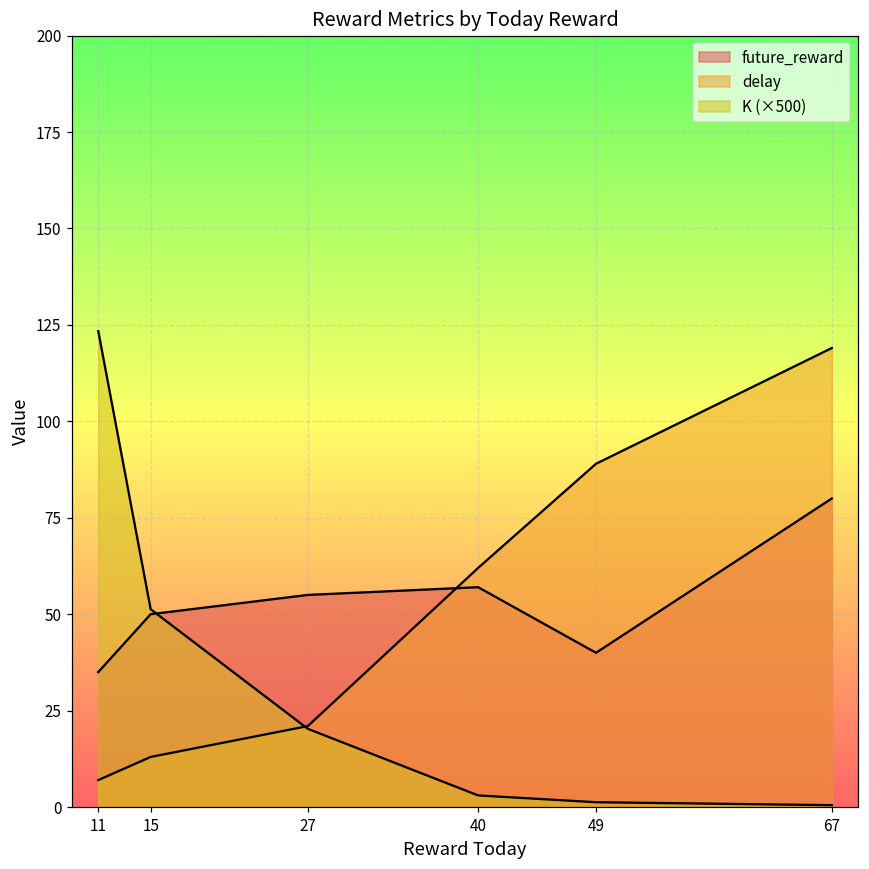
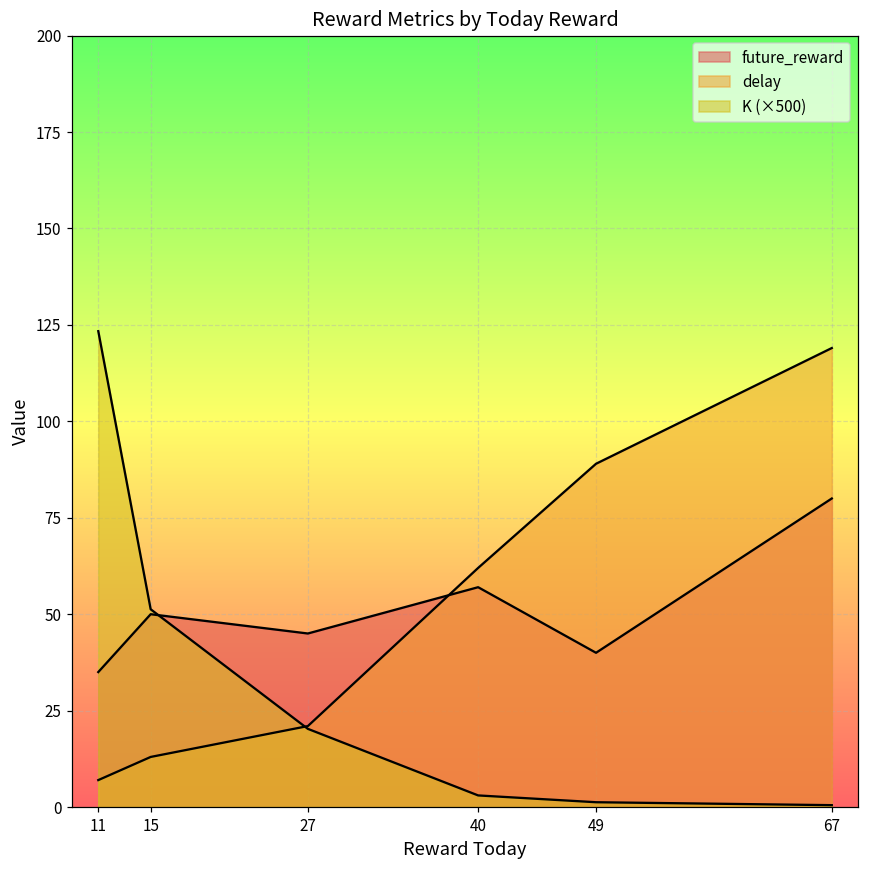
future_reward, 27: 55 -> 45
